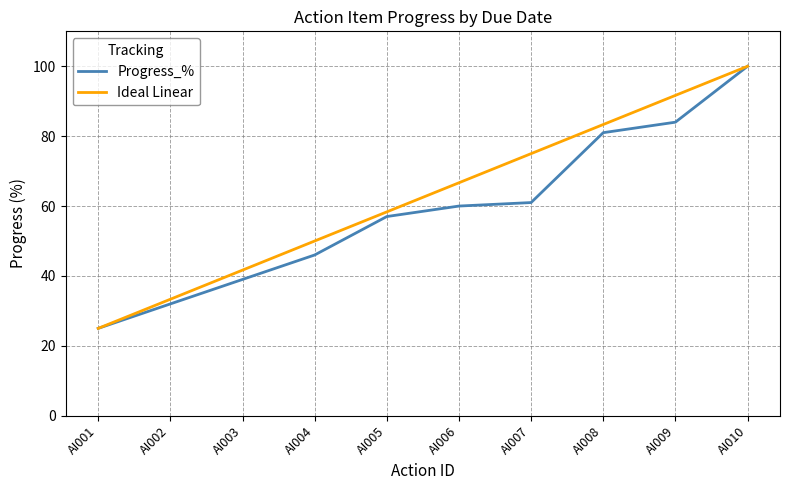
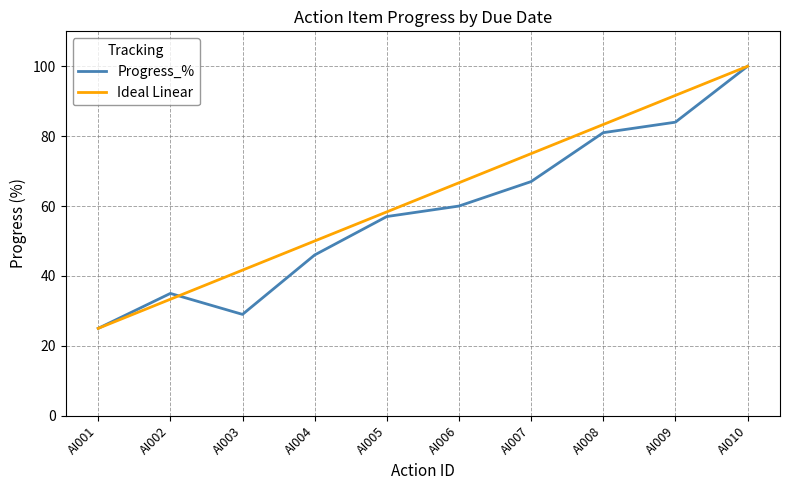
Progress_%, AI002: 32 -> 35
Progress_%, AI003: 39 -> 29
Progress_%, AI007: 61 -> 67
